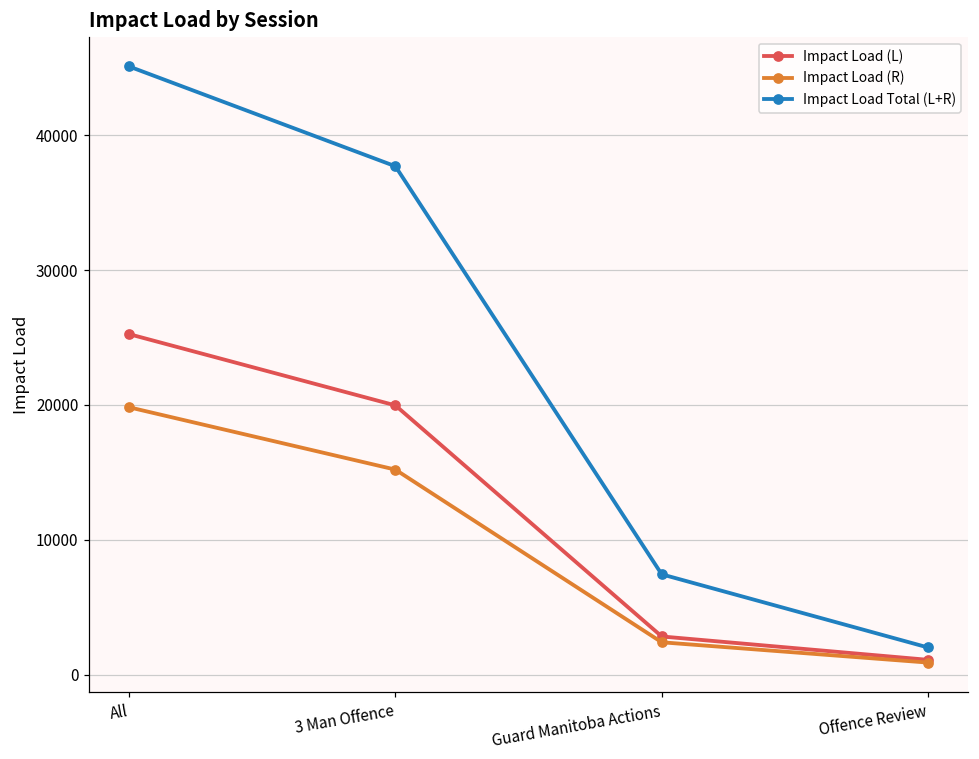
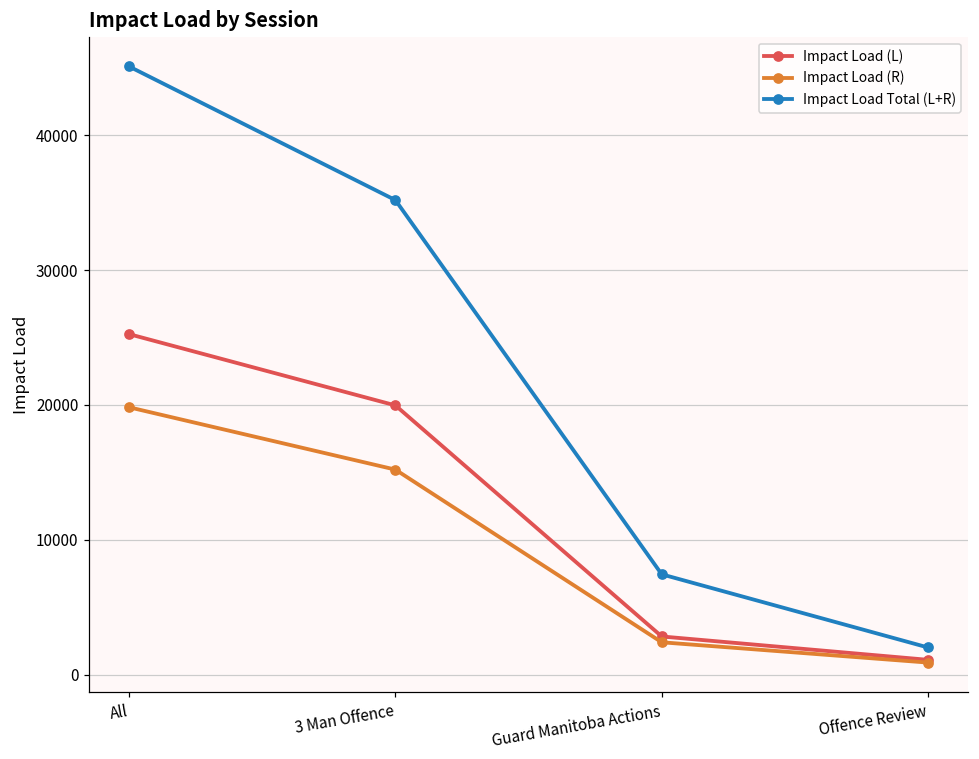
Impact Load Total (L+R), 3 Man Offence: 37700 -> 35200
